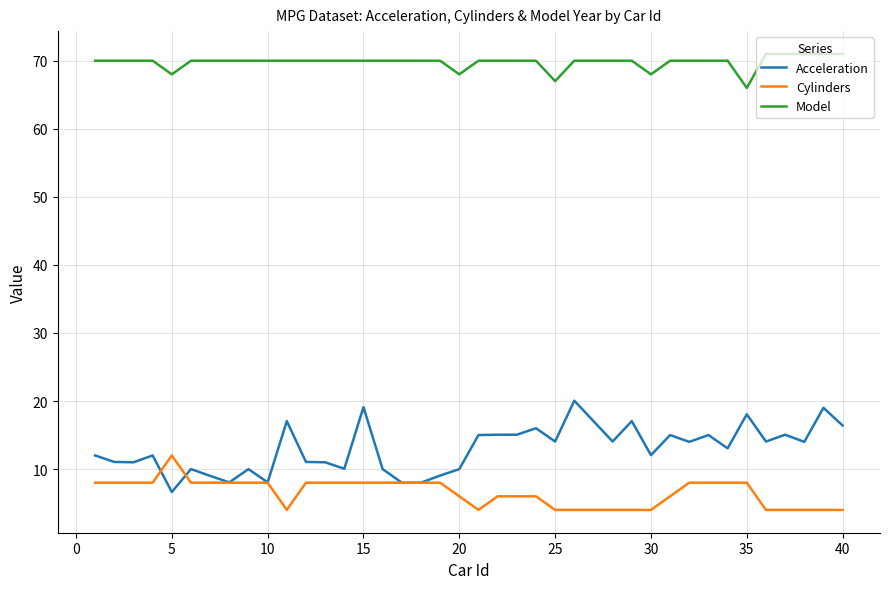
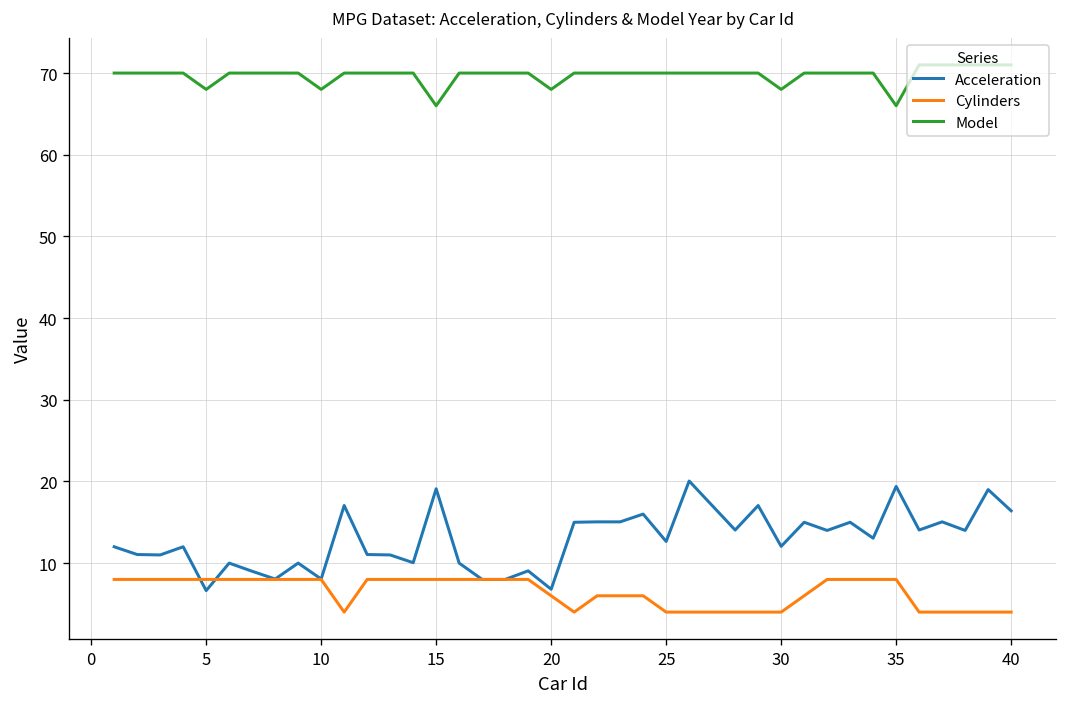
Cylinders, 5: 12 -> 8
Model, 10: 70 -> 68
Model, 15: 70 -> 66
Acceleration, 20: 10 -> 7
Acceleration, 25: 14 -> 13
Model, 25: 67 -> 70
Acceleration, 35: 18 -> 19
